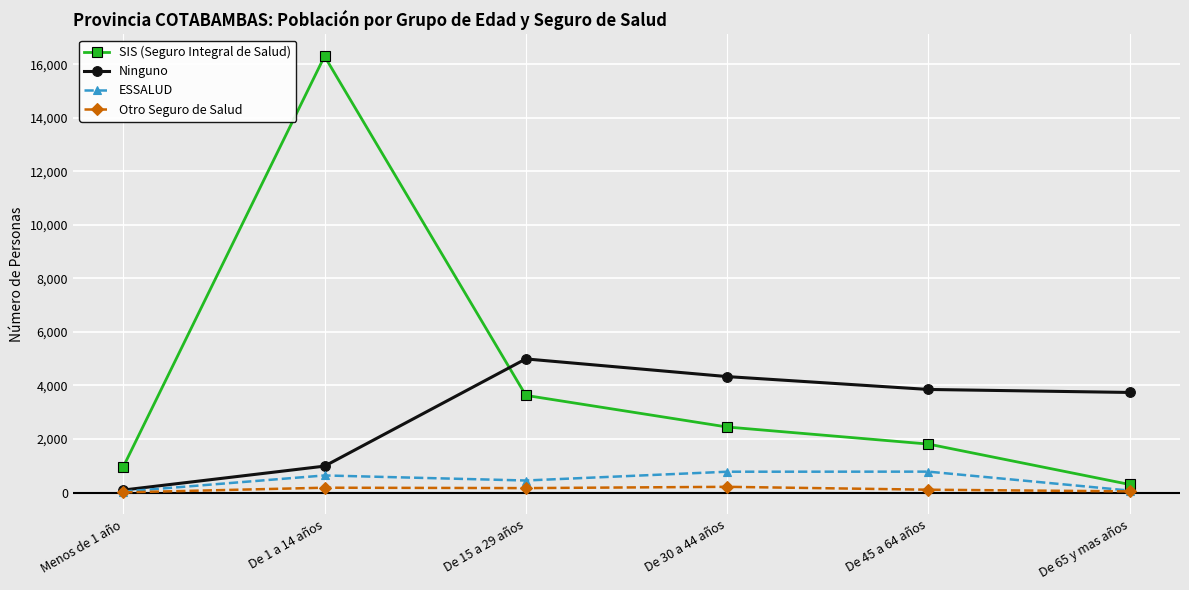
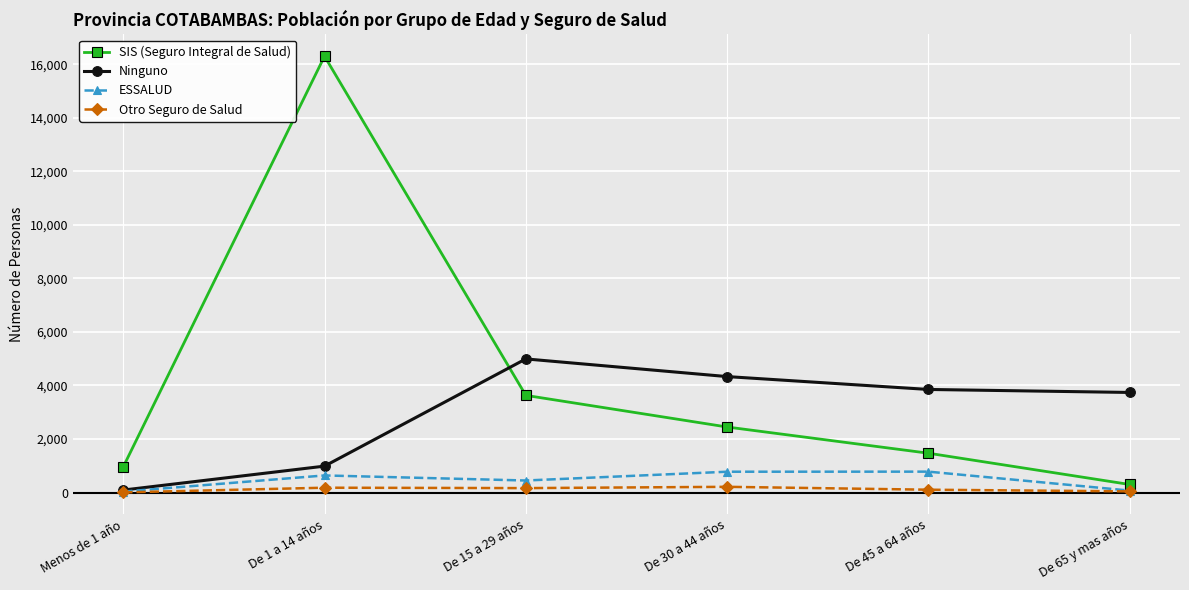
SIS (Seguro Integral de Salud), De 45 a 64 años: 1,800 -> 1,500
